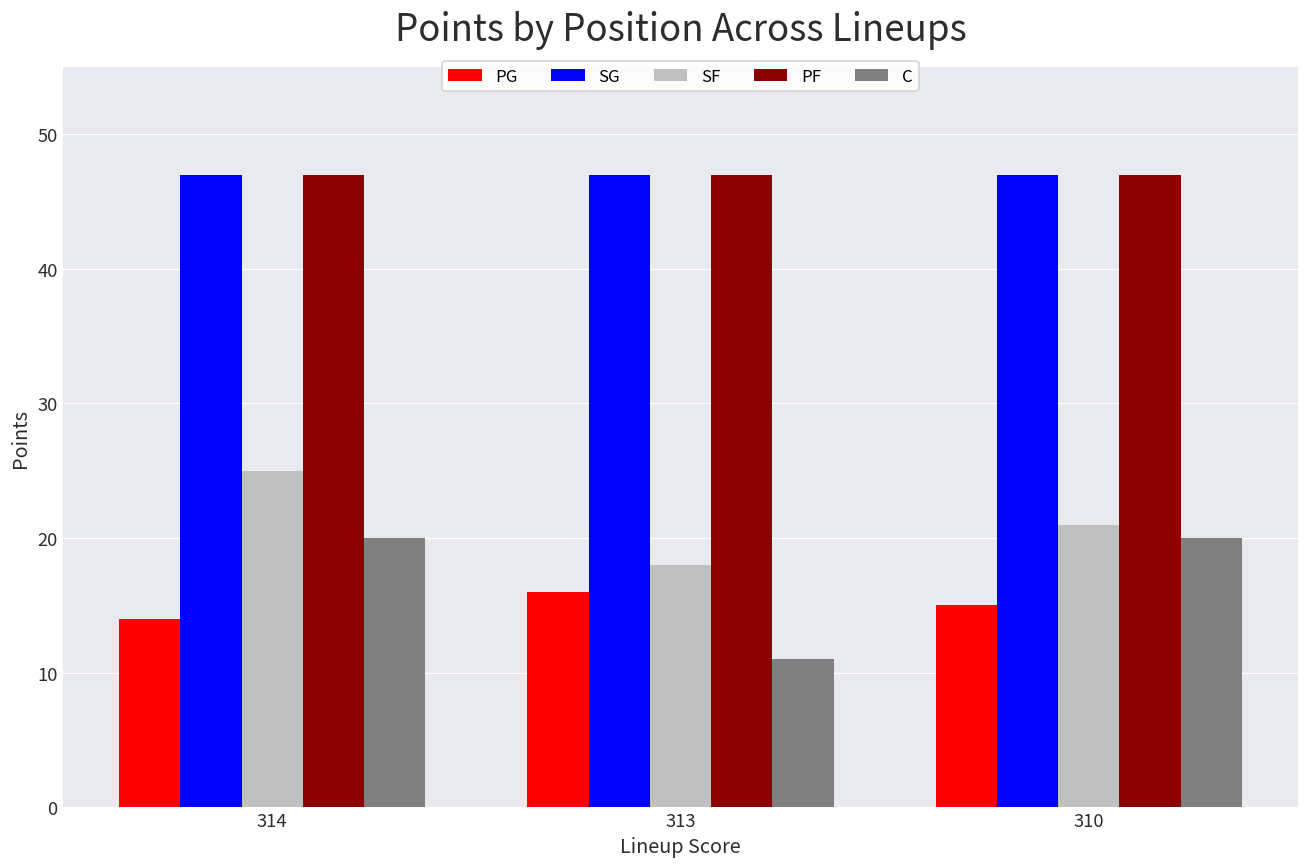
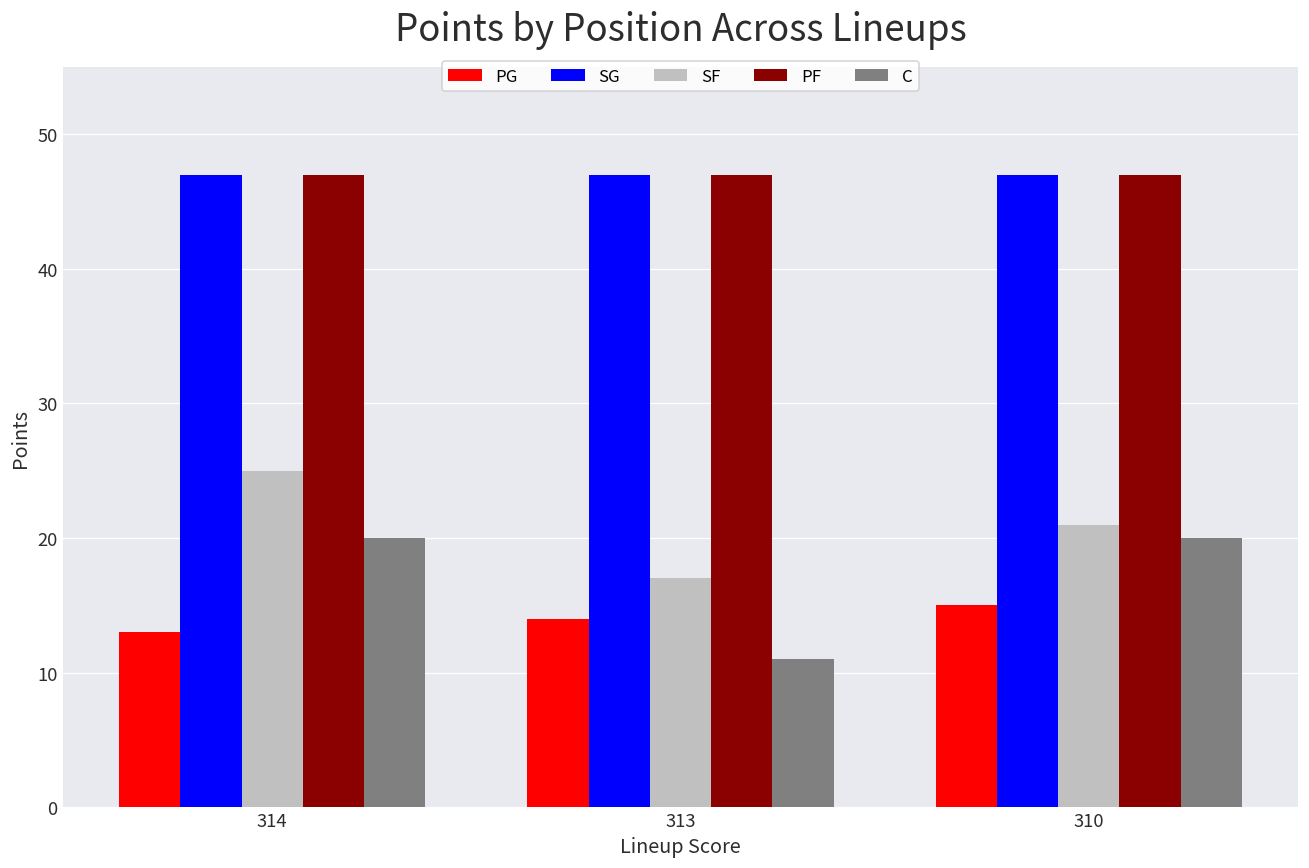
PG, 314: 14 -> 13
PG, 313: 16 -> 14
SF, 313: 18 -> 17
